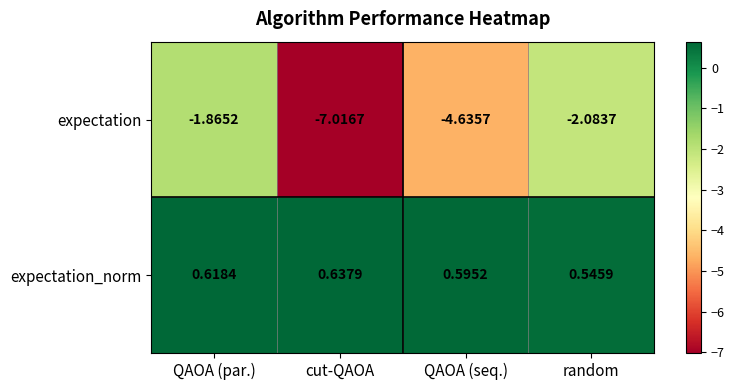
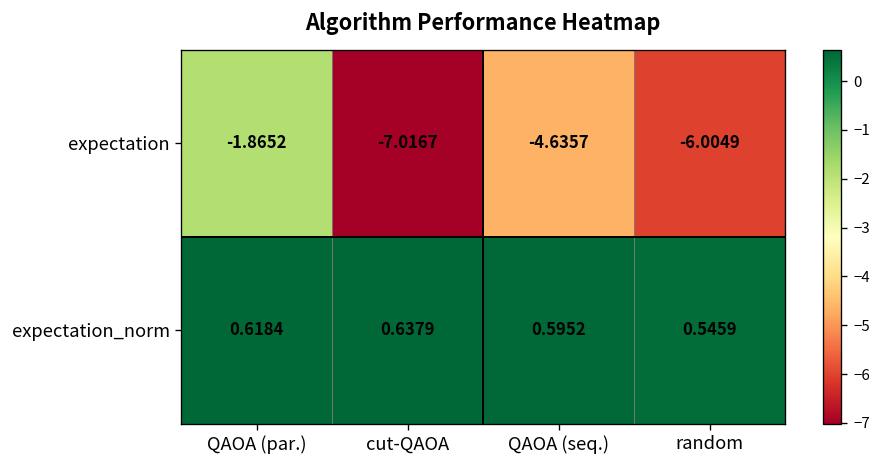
expectation, random: -2.0837 -> -6.0049
